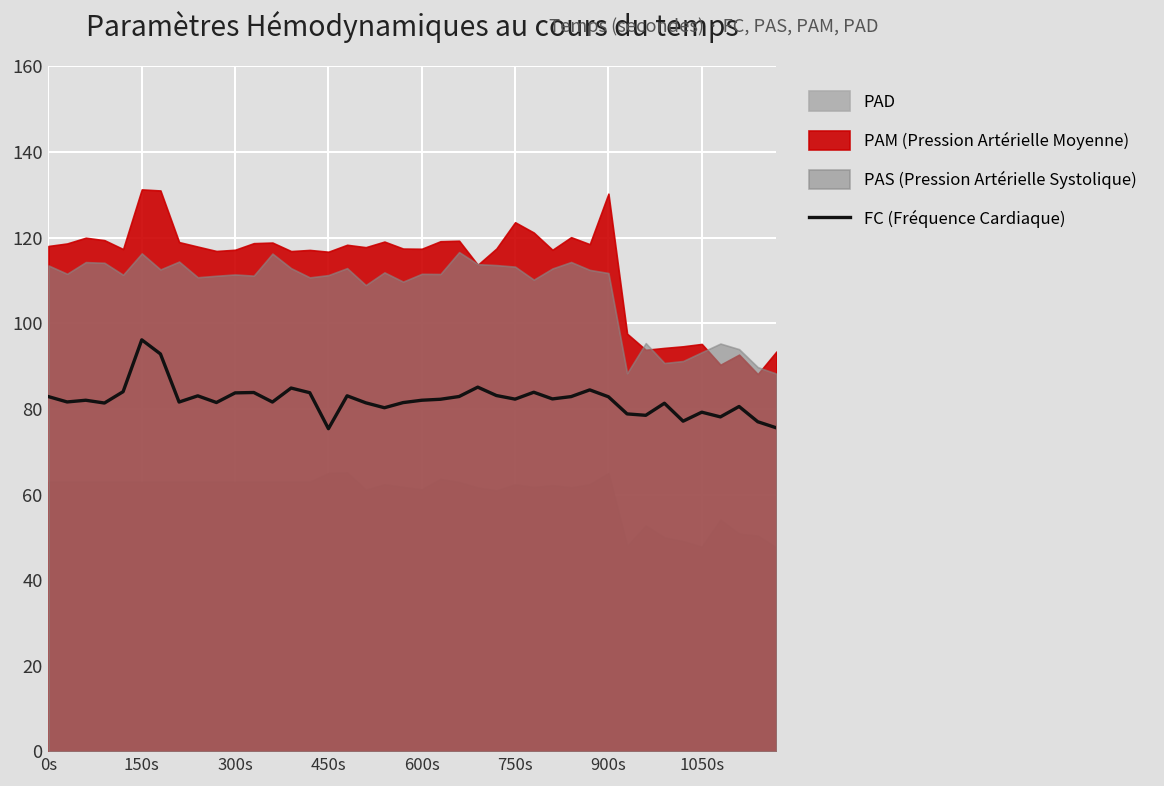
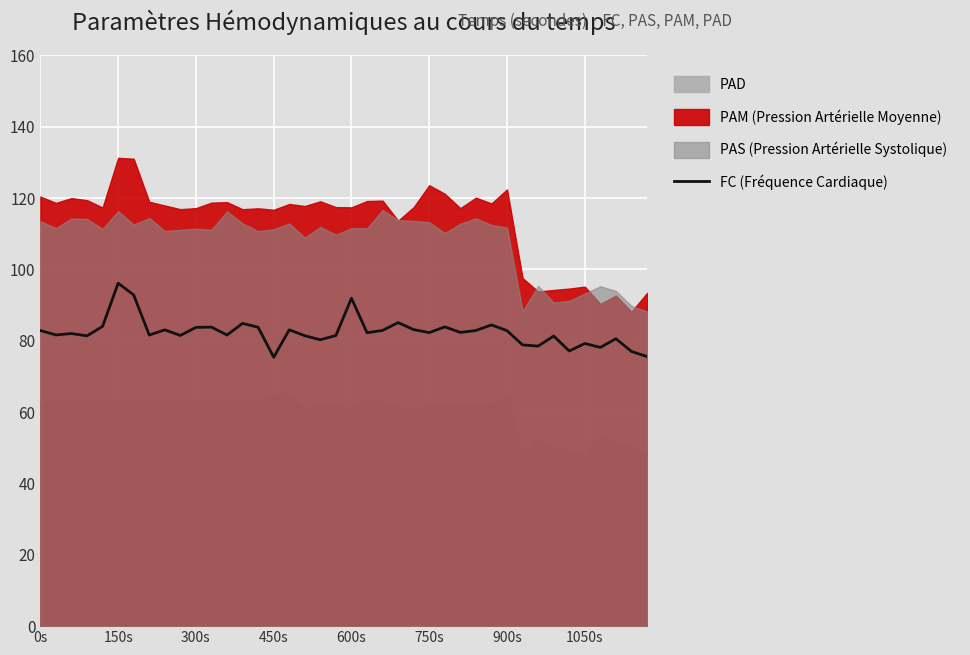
PAM (Pression Artérielle Moyenne), 0s: 118 -> 120
FC (Fréquence Cardiaque), 600s: 82 -> 92
PAM (Pression Artérielle Moyenne), 900s: 130 -> 122
